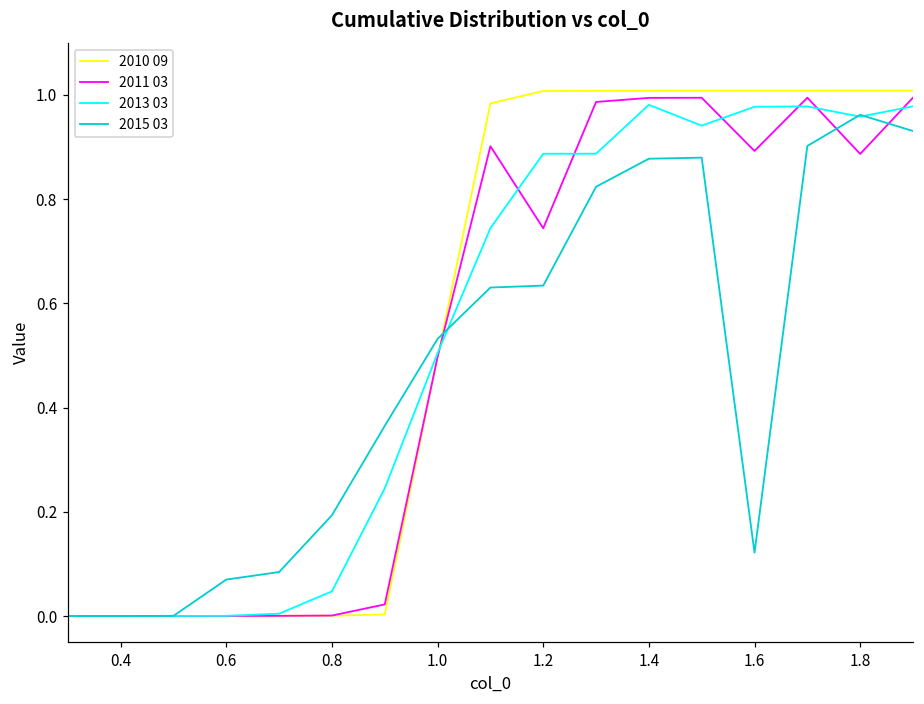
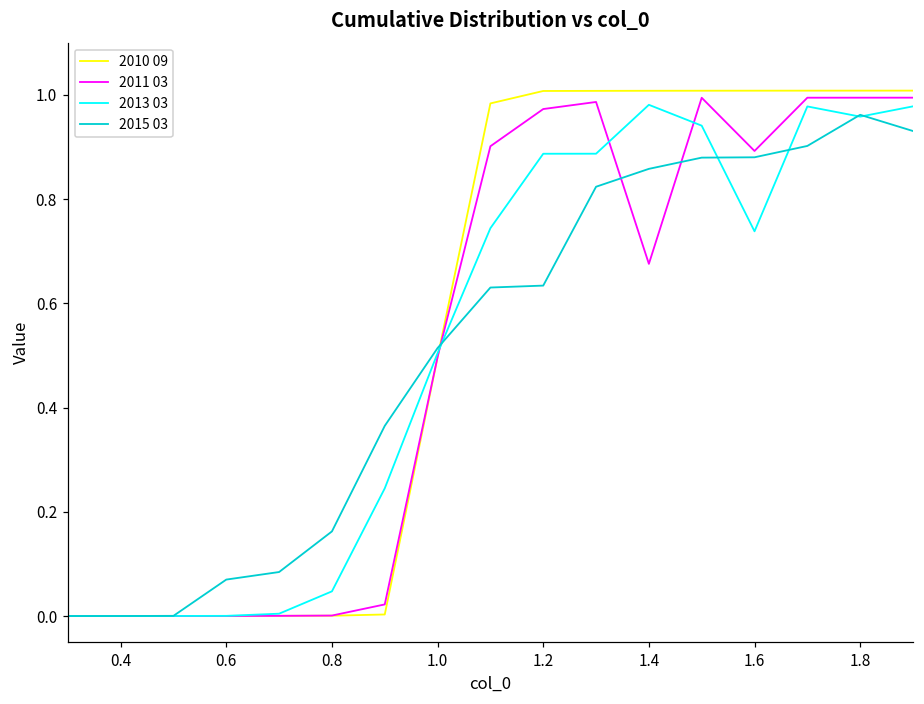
2015 03, 0.8: 0.19 -> 0.16
2015 03, 1.0: 0.53 -> 0.51
2011 03, 1.2: 0.74 -> 0.97
2011 03, 1.4: 0.99 -> 0.68
2015 03, 1.4: 0.88 -> 0.86
2013 03, 1.6: 0.98 -> 0.74
2015 03, 1.6: 0.12 -> 0.88
2011 03, 1.8: 0.89 -> 0.99
